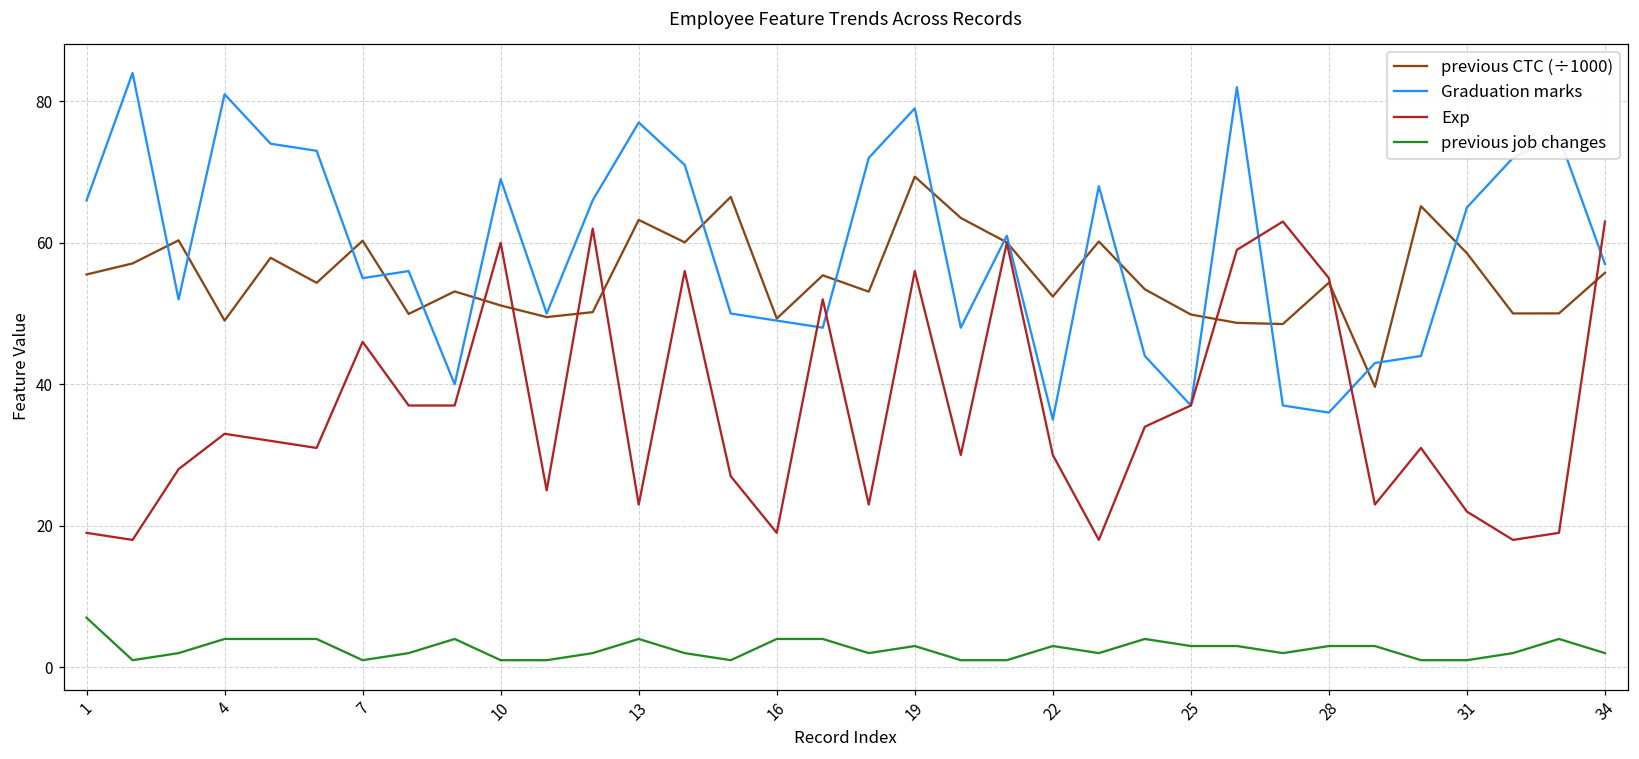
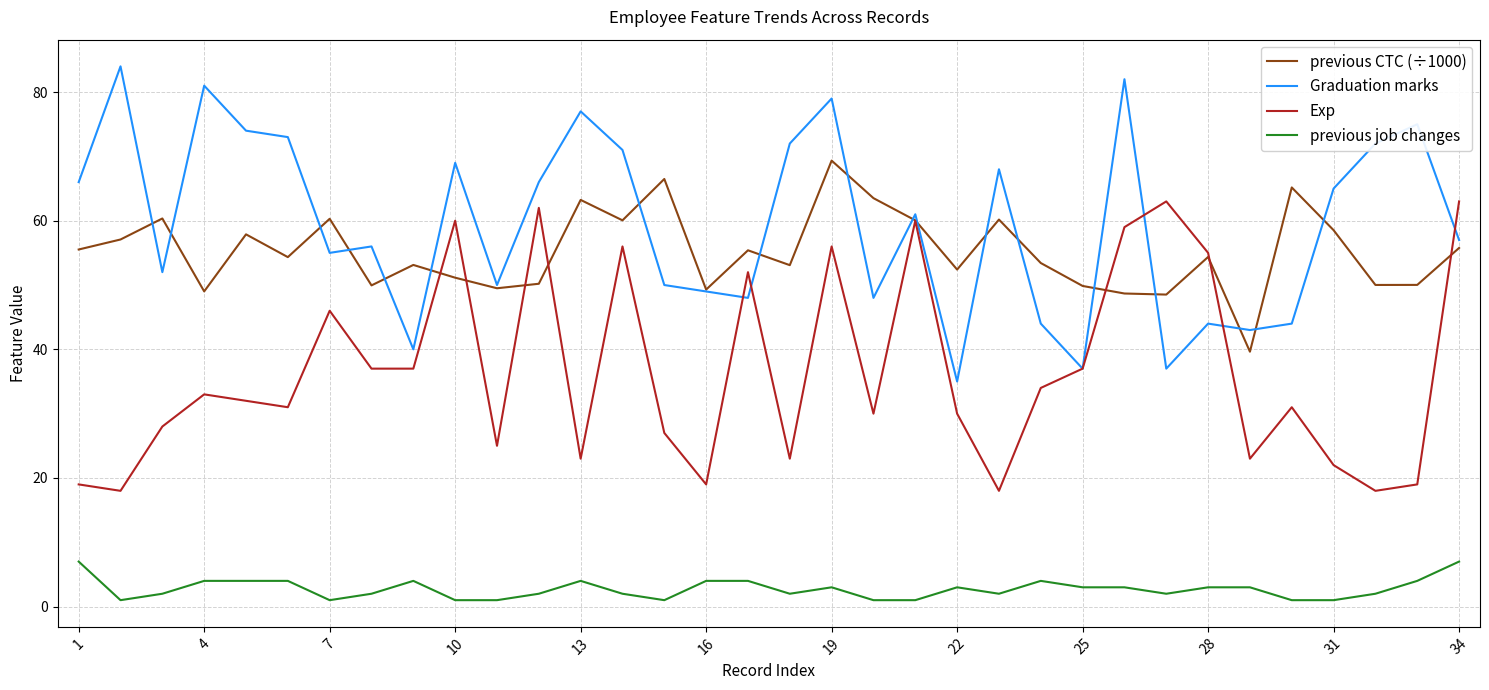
Graduation marks, 28: 36 -> 44
previous job changes, 34: 2 -> 7
